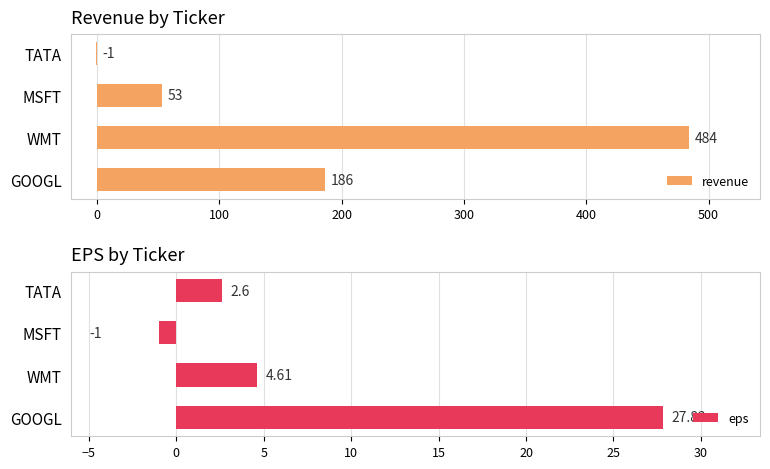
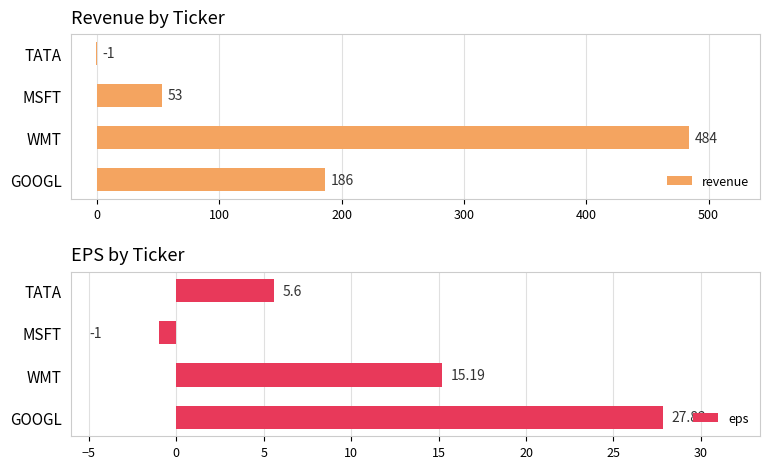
EPS by Ticker, TATA: 2.6 -> 5.6
EPS by Ticker, WMT: 4.61 -> 15.19
